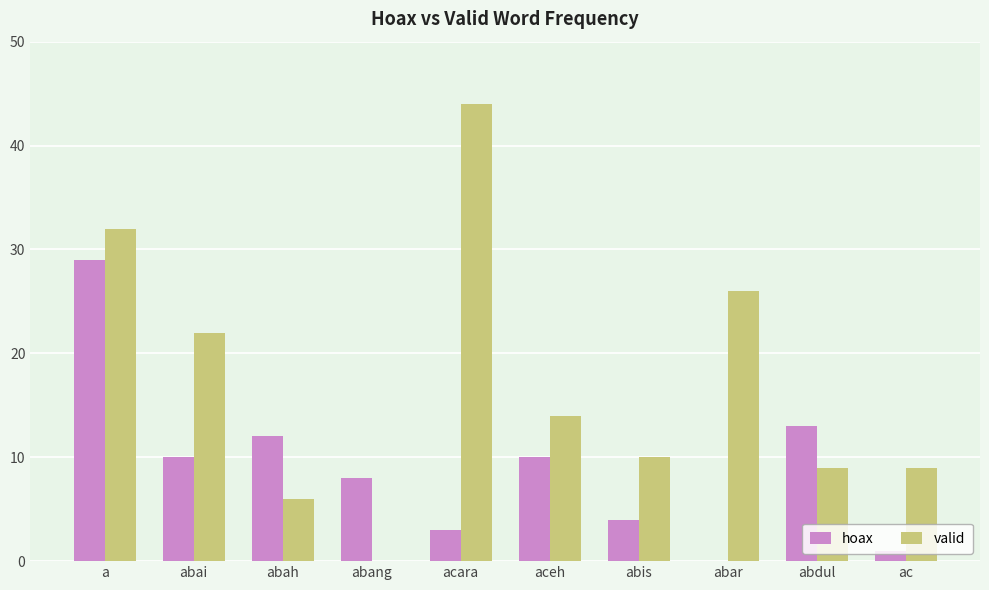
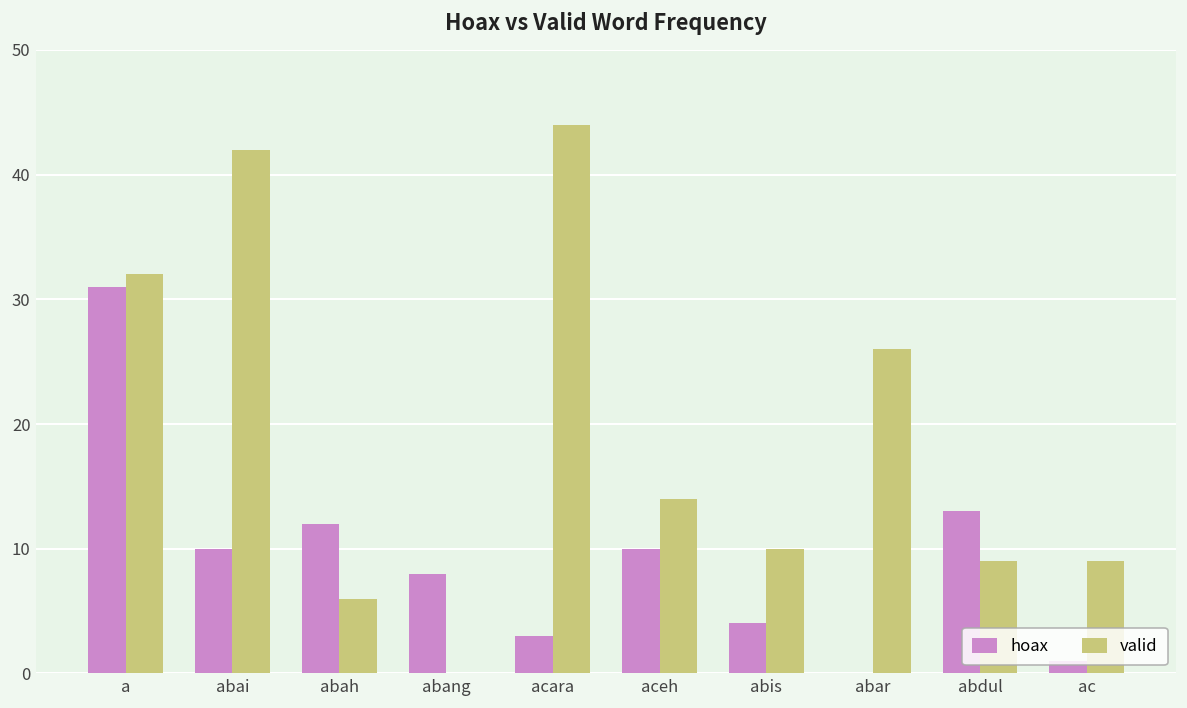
hoax, a: 29 -> 31
valid, abai: 22 -> 42
